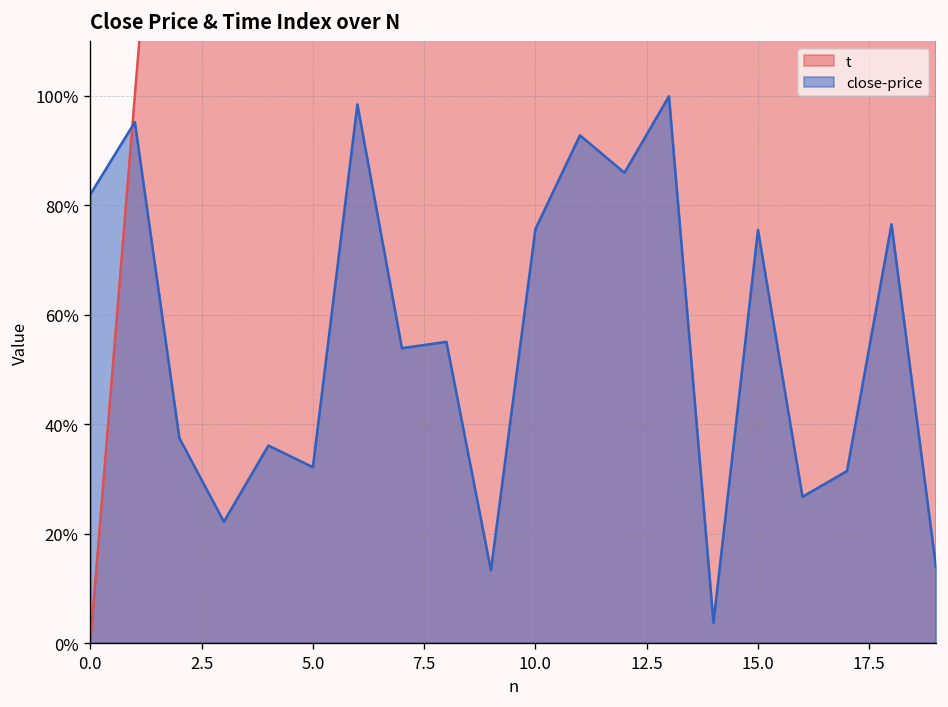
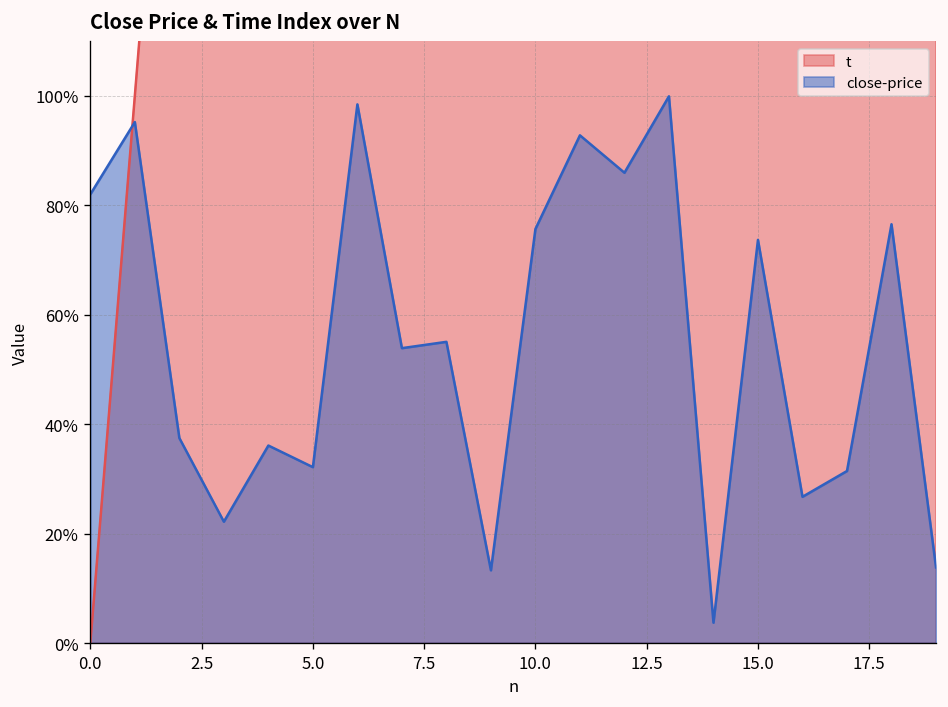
close-price, 15.0: 76% -> 74%
